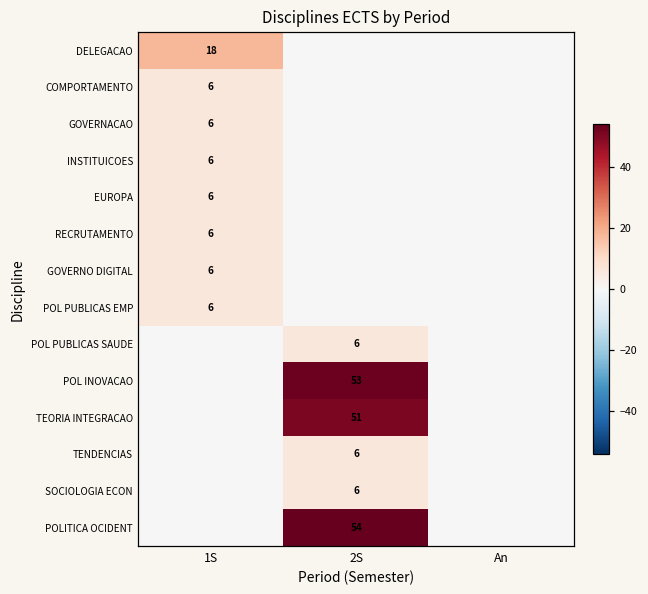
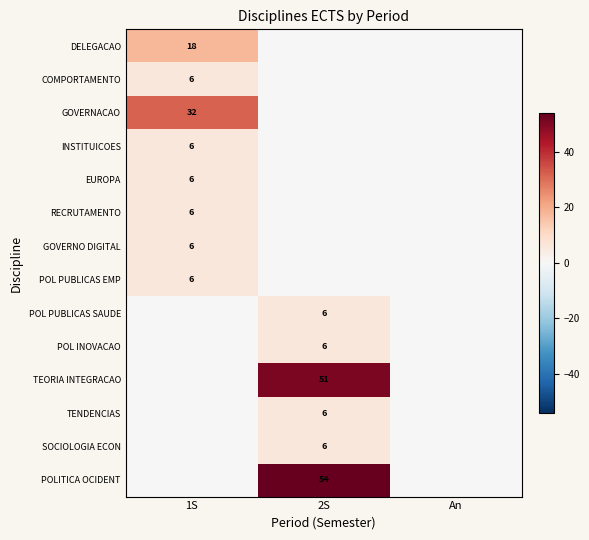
GOVERNACAO, 1S: 6 -> 32
POL INOVACAO, 2S: 53 -> 6
